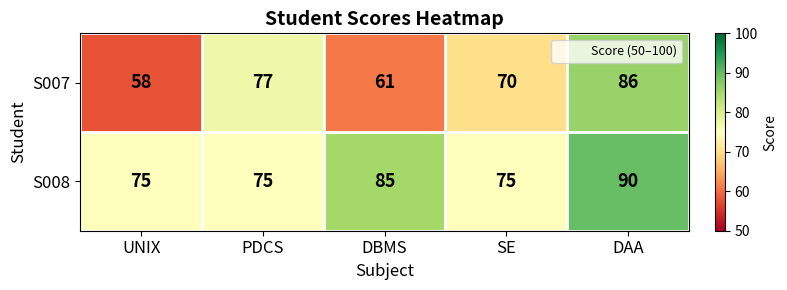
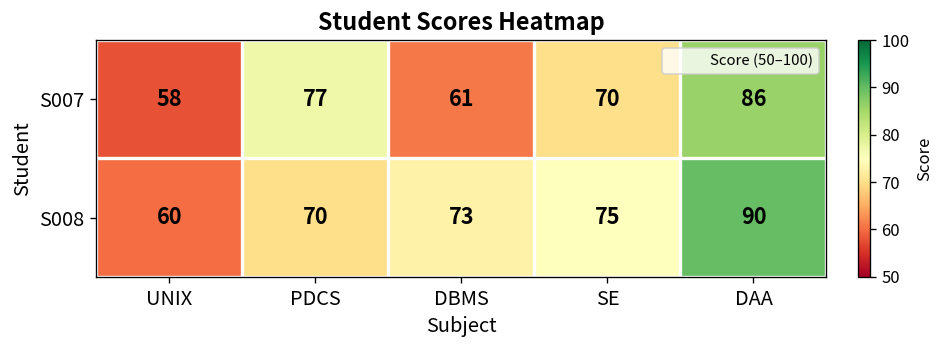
S008, UNIX: 75 -> 60
S008, PDCS: 75 -> 70
S008, DBMS: 85 -> 73
